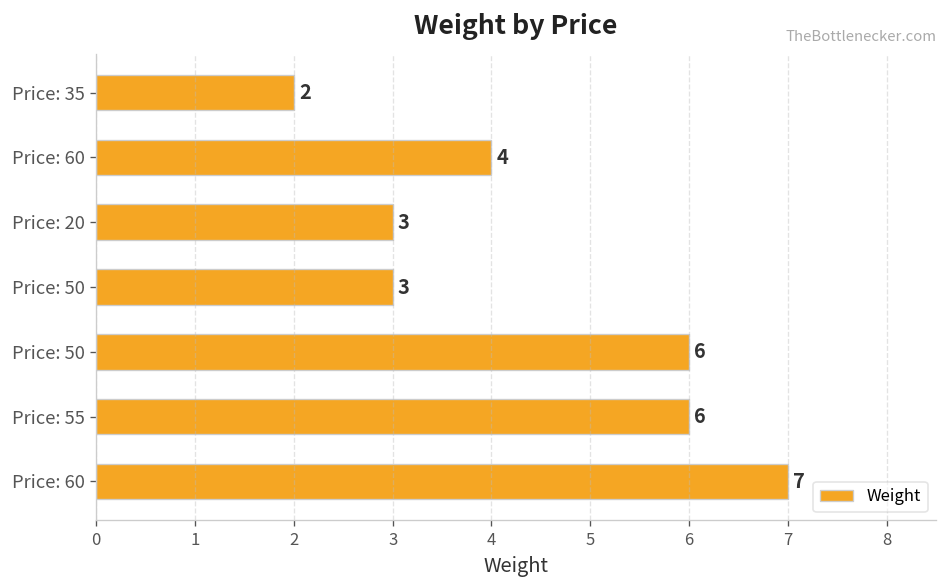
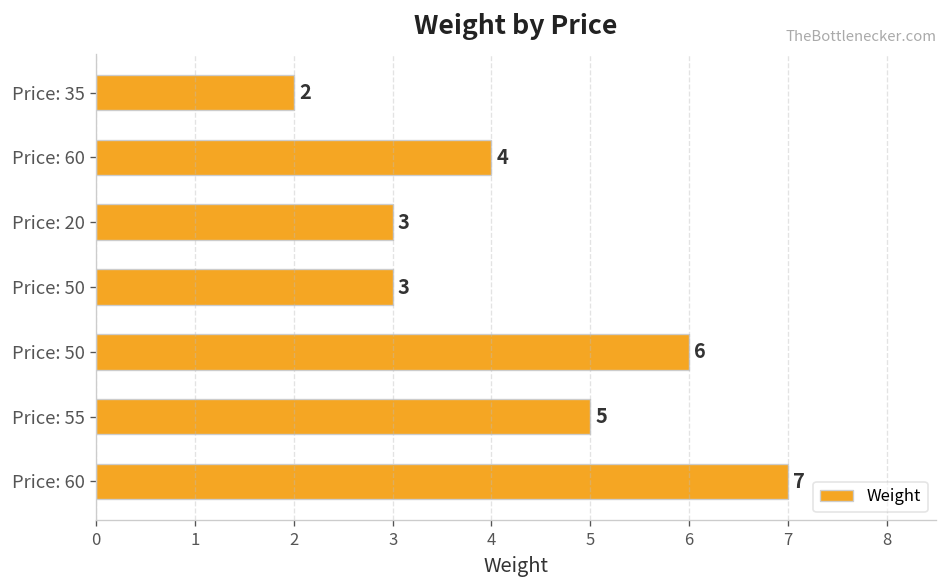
Price: 55: 6 -> 5
